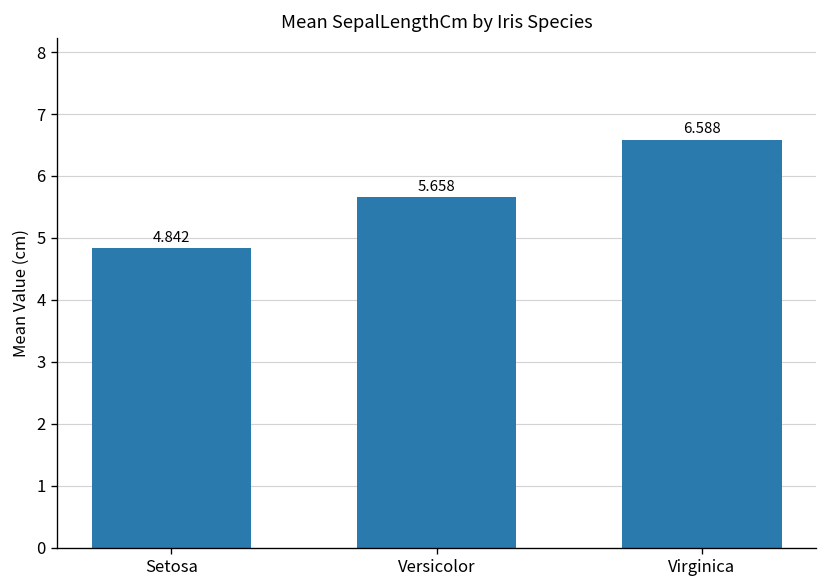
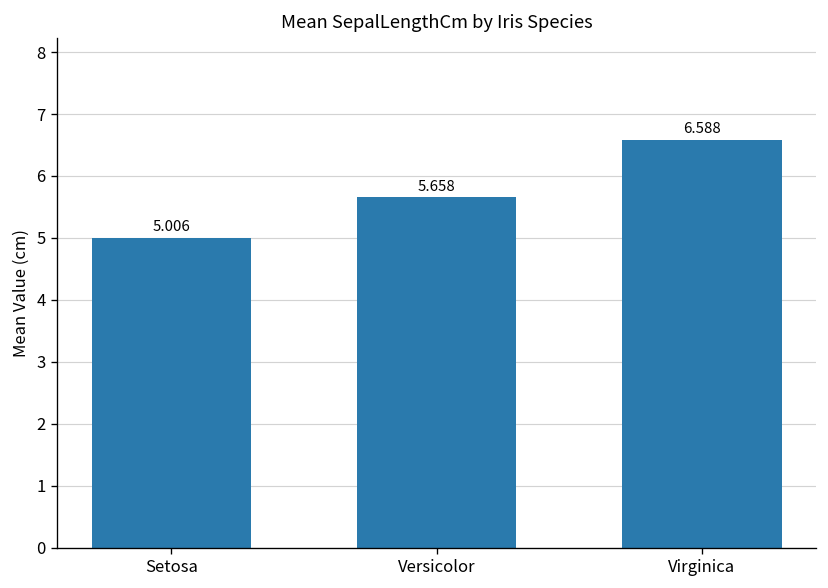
Setosa: 4.842 -> 5.006
